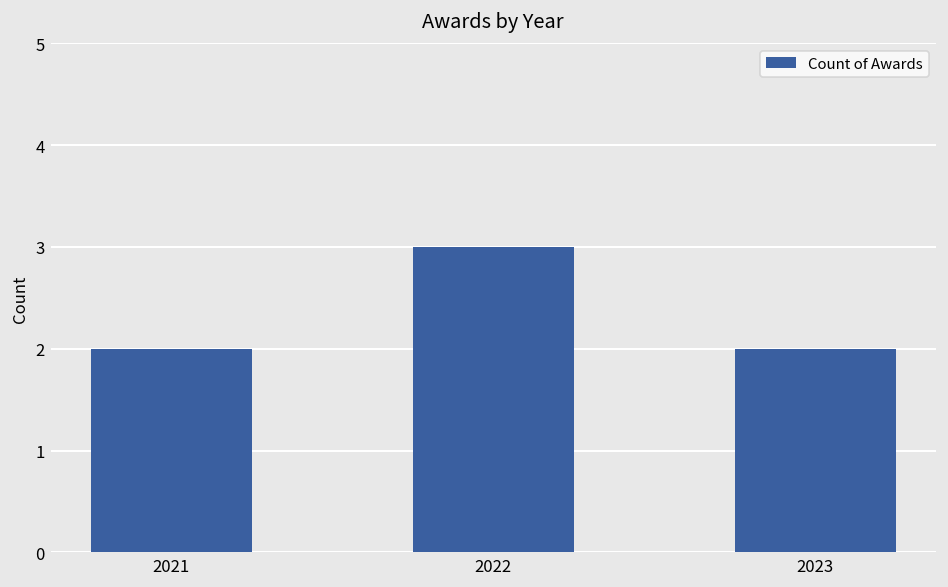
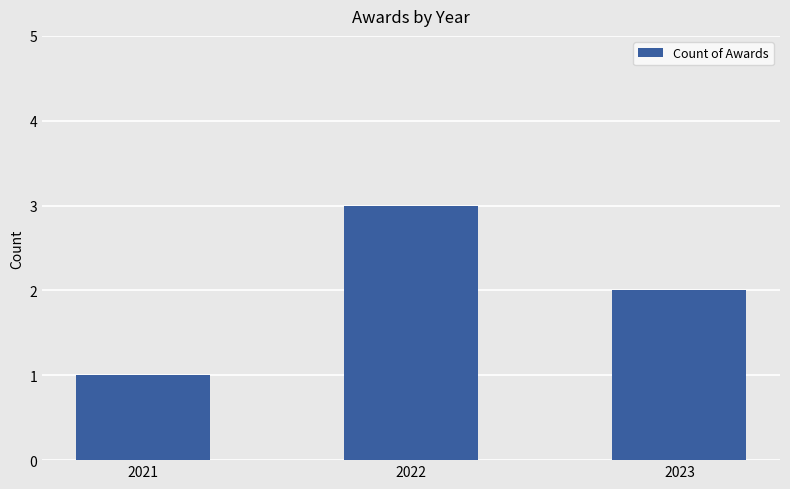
2021: 2 -> 1
